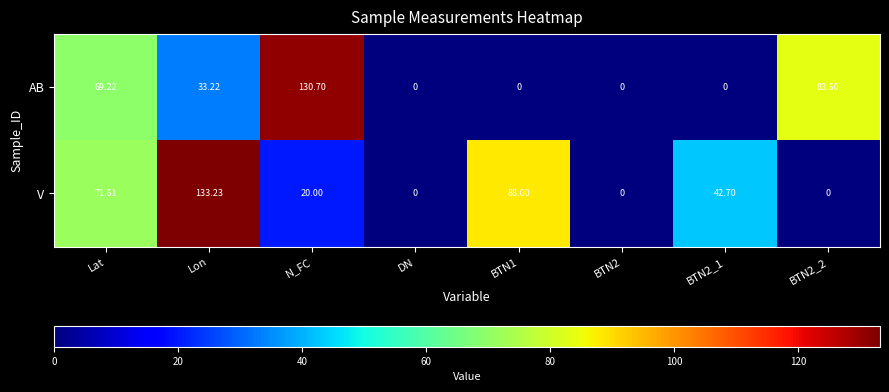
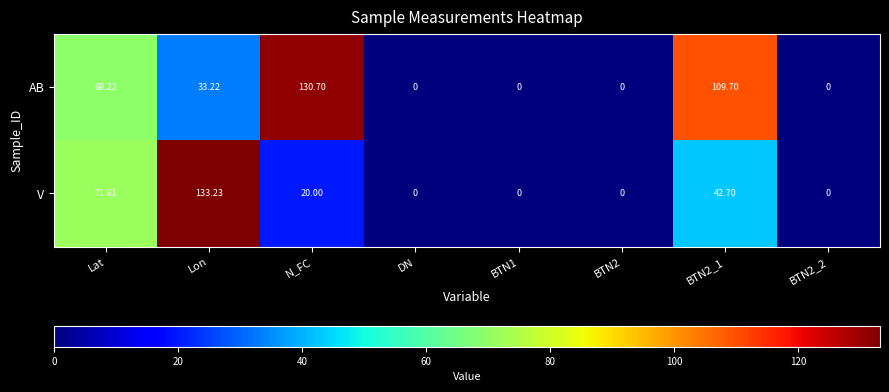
AB, BTN2_1: 0 -> 109.70
AB, BTN2_2: 83.60 -> 0
V, BTN1: 88.00 -> 0
